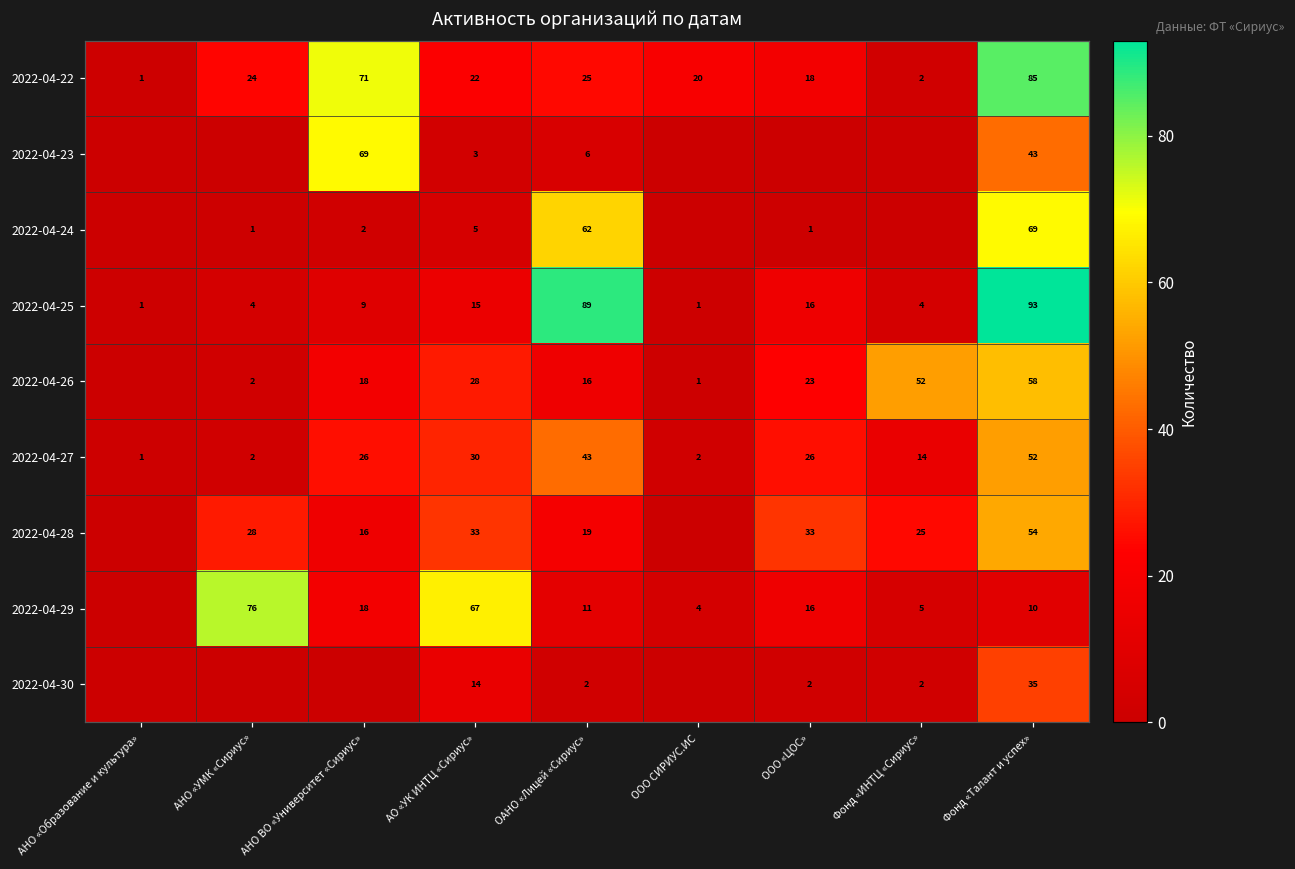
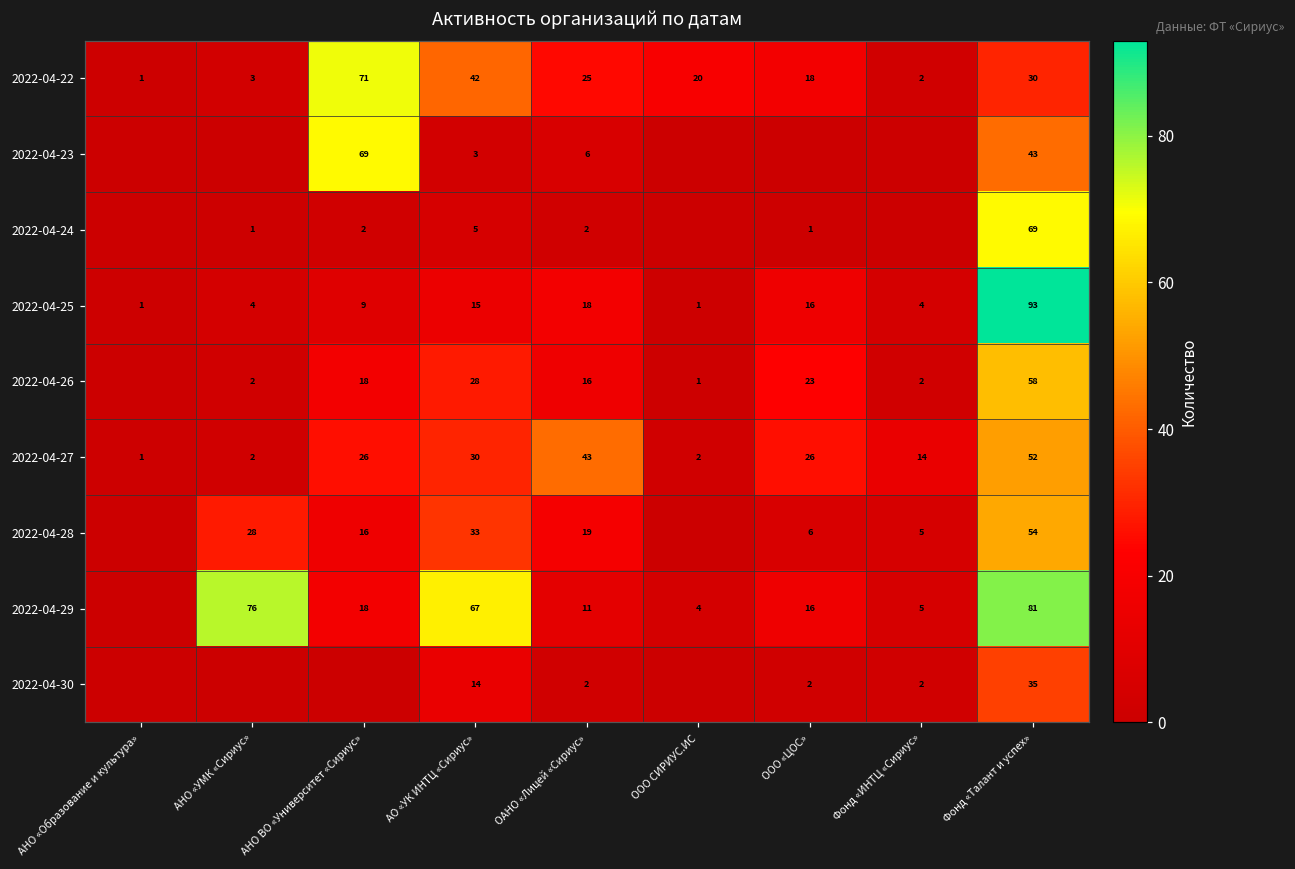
2022-04-22, АНО «УМК «Сириус»: 24 -> 3
2022-04-22, АО «УК ИНТЦ «Сириус»: 22 -> 42
2022-04-22, Фонд «Талант и успех»: 85 -> 30
2022-04-24, ОАНО «Лицей «Сириус»: 62 -> 2
2022-04-25, ОАНО «Лицей «Сириус»: 89 -> 18
2022-04-26, Фонд «ИНТЦ «Сириус»: 52 -> 2
2022-04-28, ООО «ЦОС»: 33 -> 6
2022-04-28, Фонд «ИНТЦ «Сириус»: 25 -> 5
2022-04-29, Фонд «Талант и успех»: 10 -> 81
